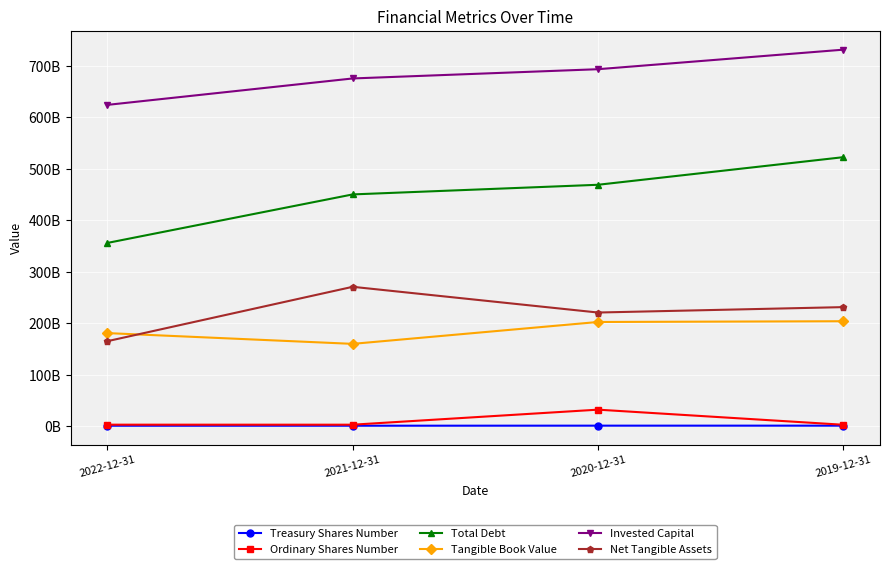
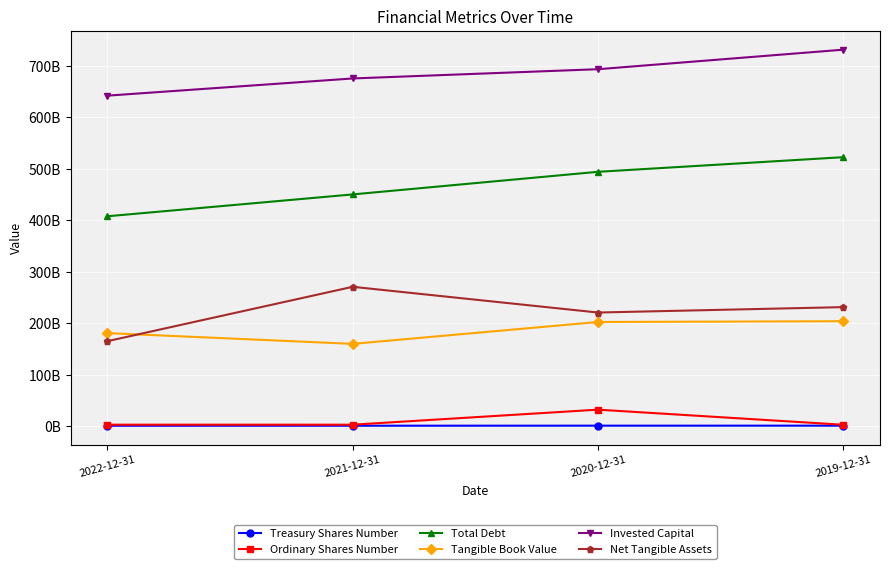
Total Debt, 2022-12-31: 360000000000 -> 410000000000
Invested Capital, 2022-12-31: 620000000000 -> 640000000000
Total Debt, 2020-12-31: 470000000000 -> 490000000000
